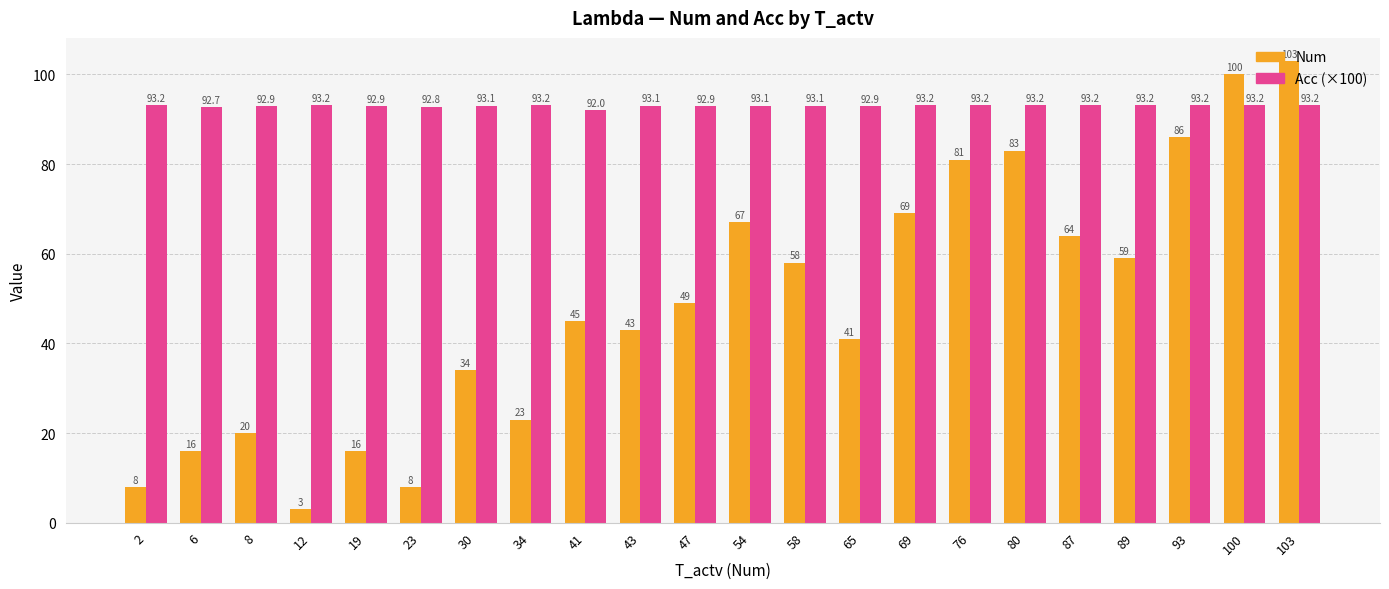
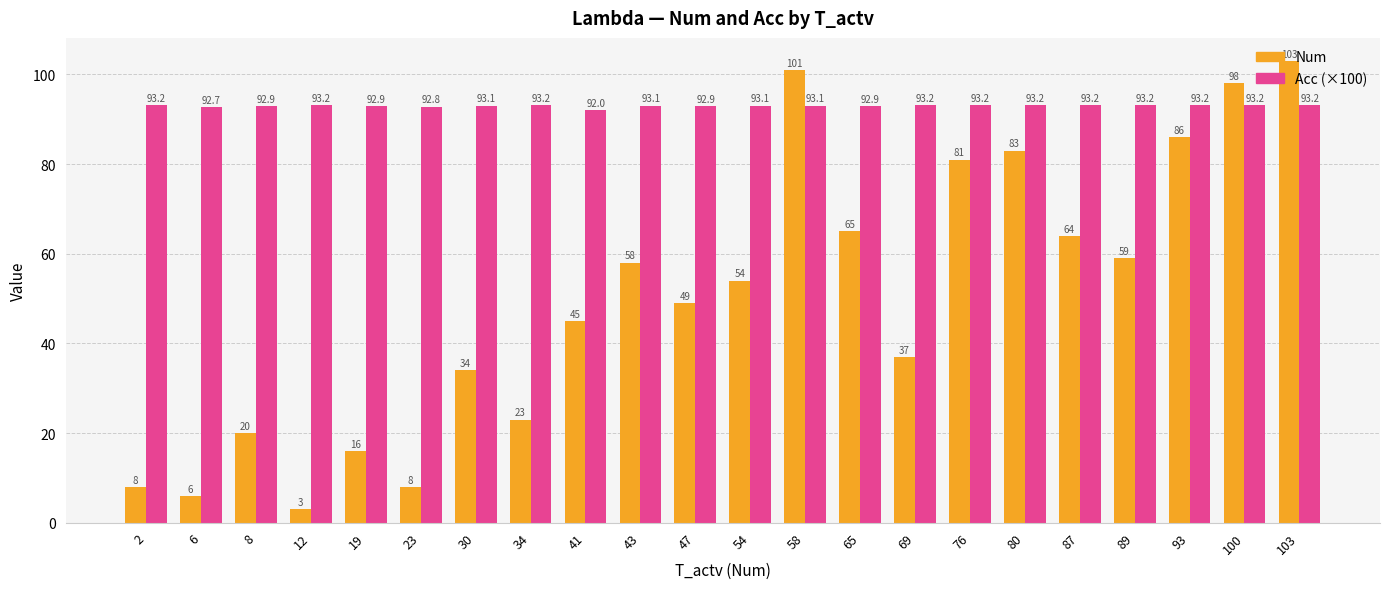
Num, 6: 16 -> 6
Num, 43: 43 -> 58
Num, 54: 67 -> 54
Num, 58: 58 -> 101
Num, 65: 41 -> 65
Num, 69: 69 -> 37
Num, 100: 100 -> 98
